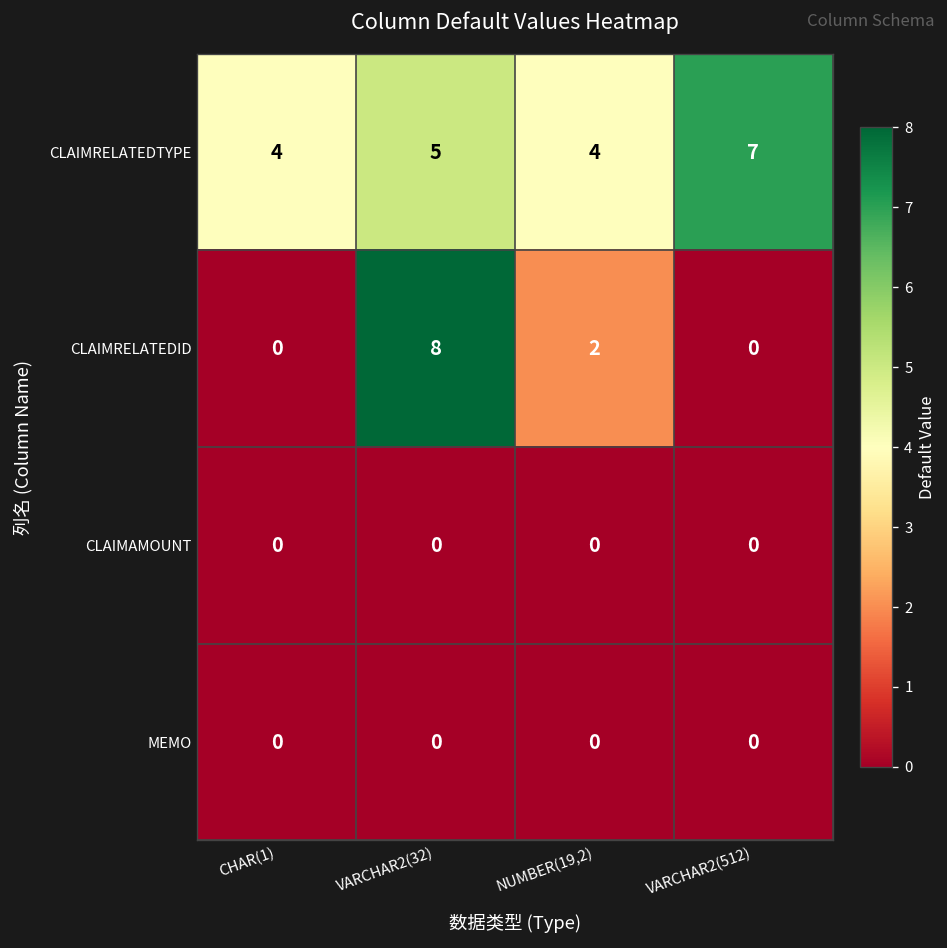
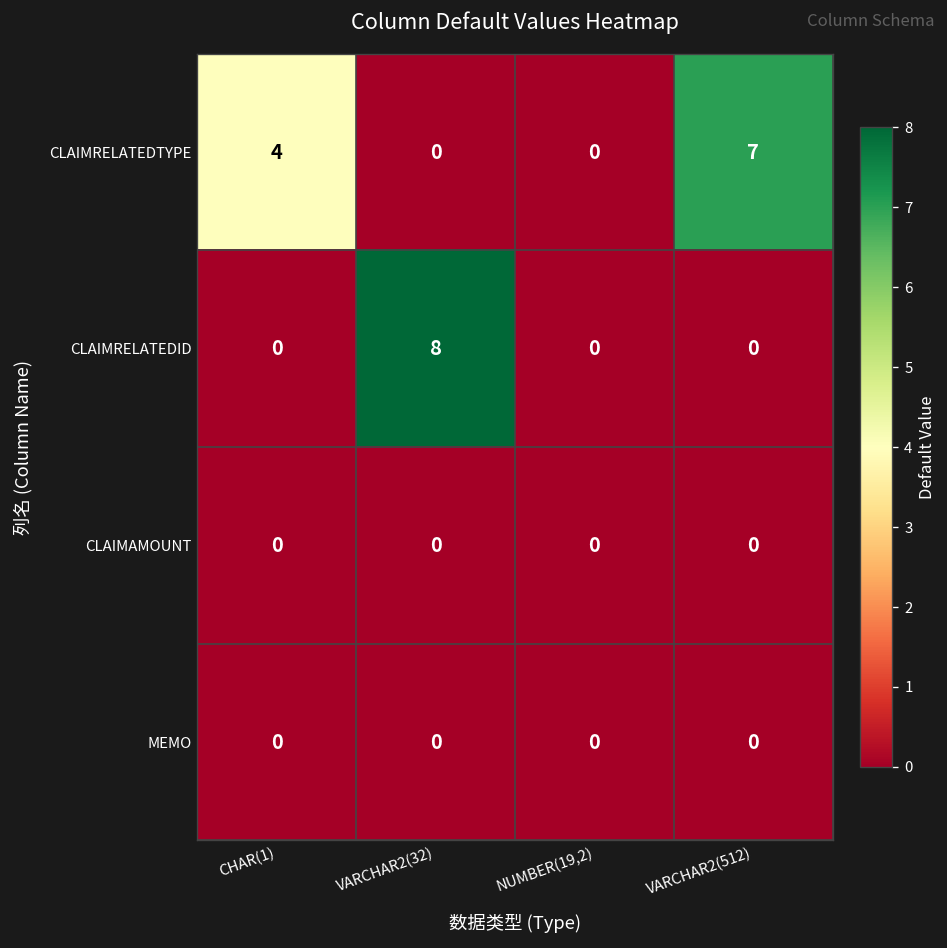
CLAIMRELATEDTYPE, VARCHAR2(32): 5 -> 0
CLAIMRELATEDTYPE, NUMBER(19,2): 4 -> 0
CLAIMRELATEDID, NUMBER(19,2): 2 -> 0
